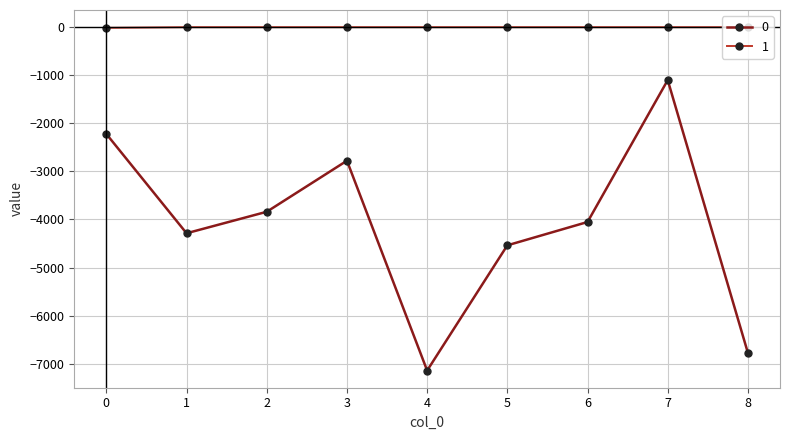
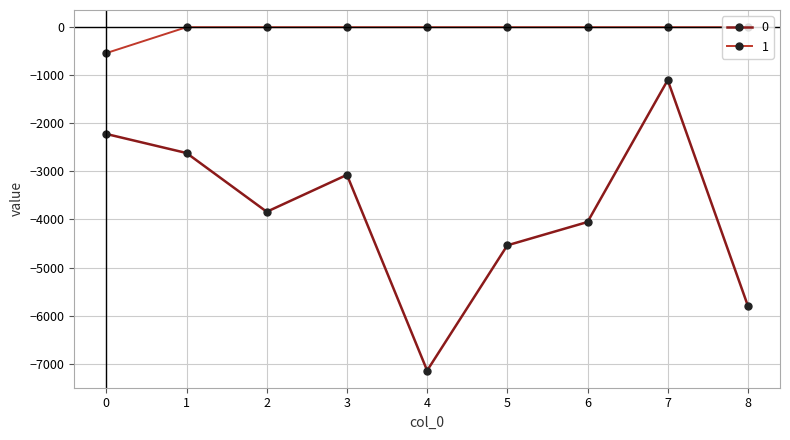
1, 0: 0 -> -500
0, 1: -4300 -> -2600
0, 3: -2800 -> -3100
0, 8: -6800 -> -5800
